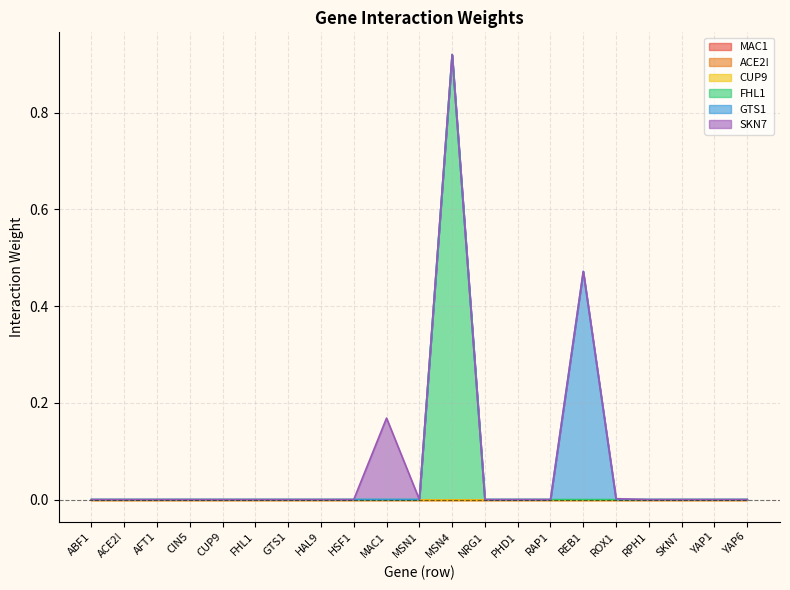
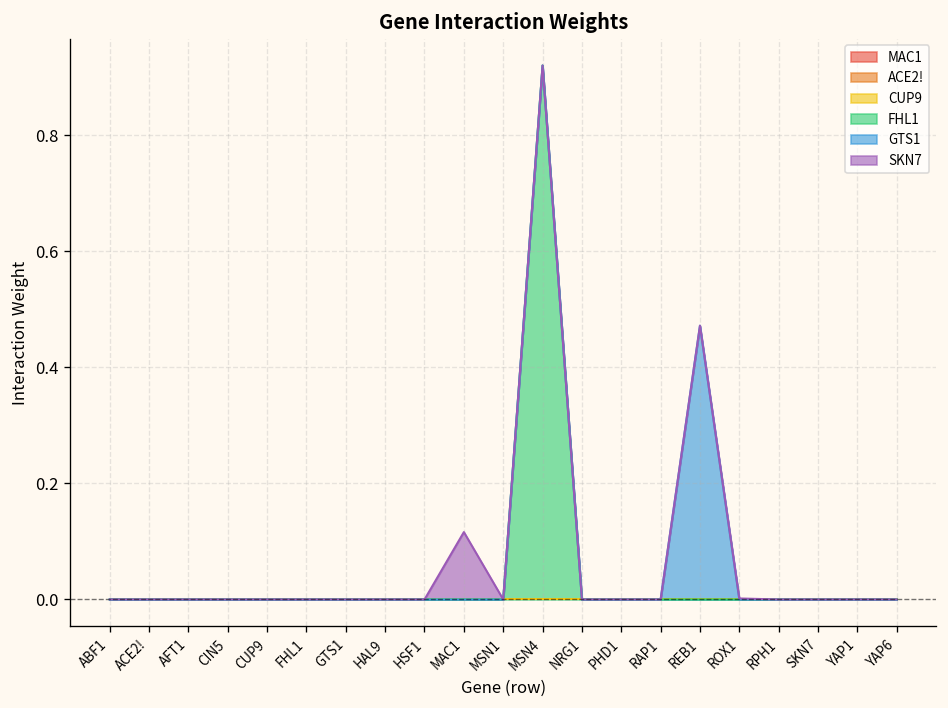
SKN7, MAC1: 0.17 -> 0.12
